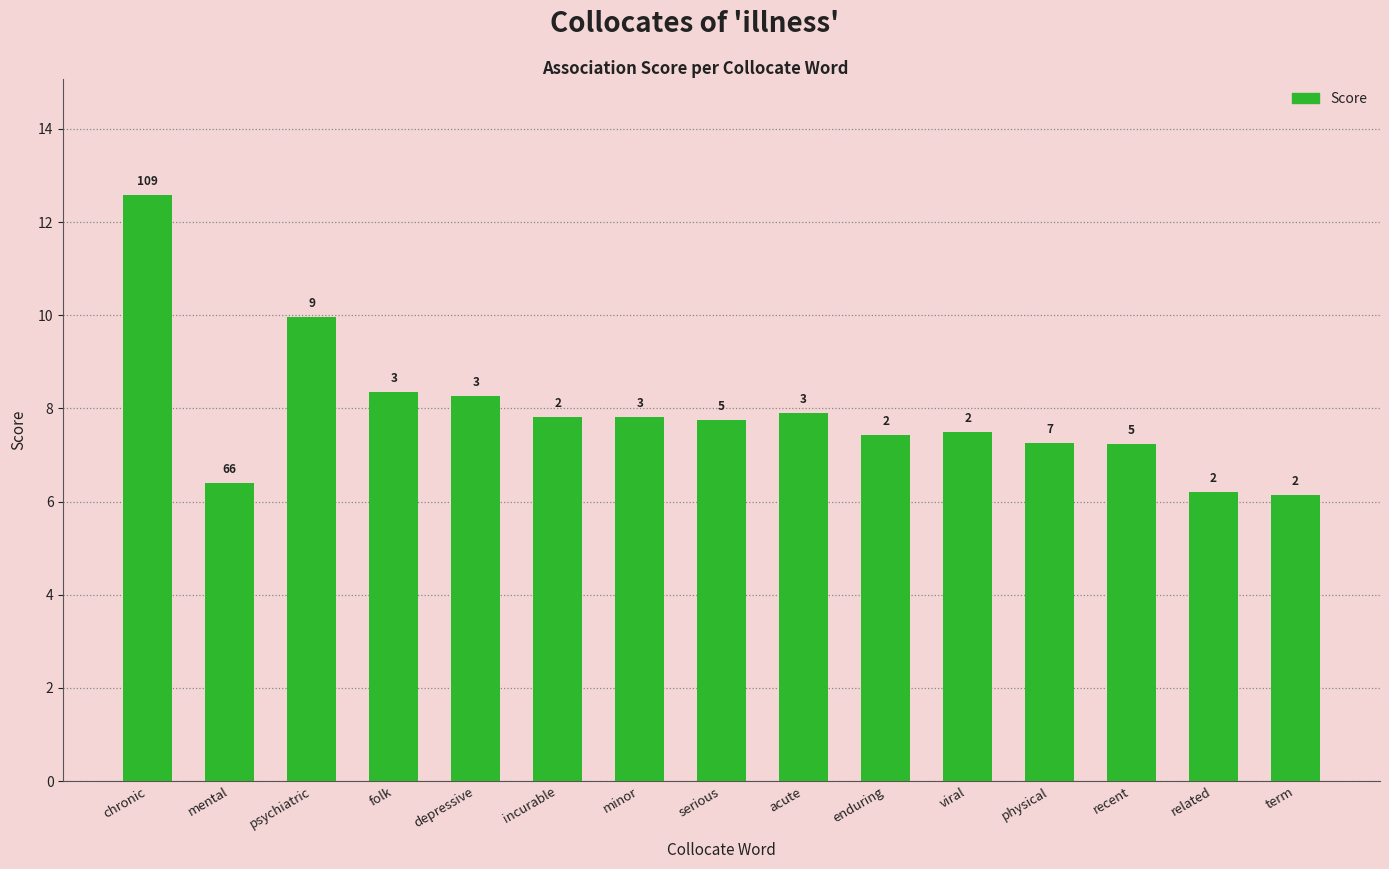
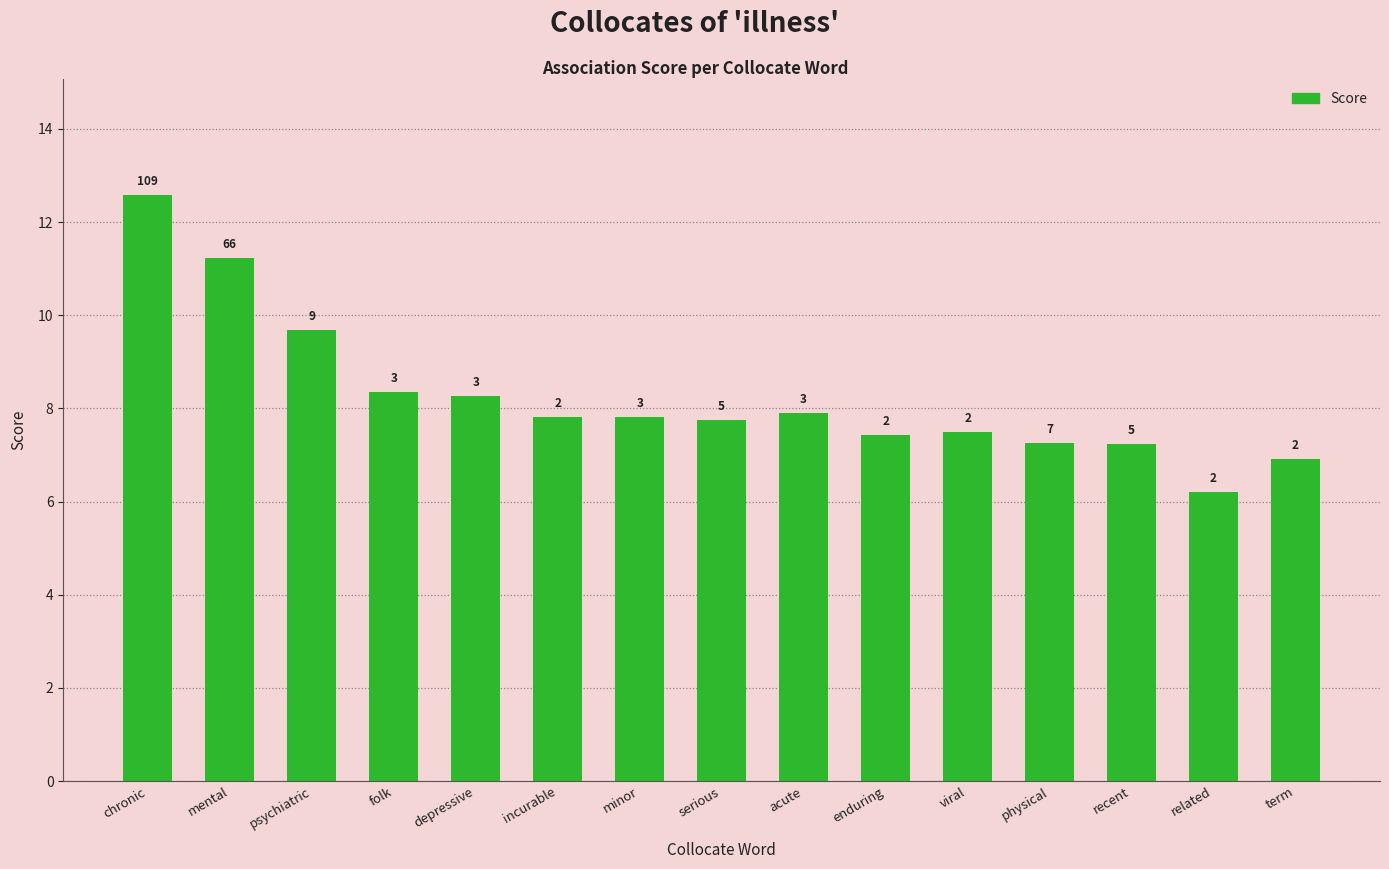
mental: 6.4 -> 11.2
psychiatric: 10.0 -> 9.7
term: 6.2 -> 6.9
